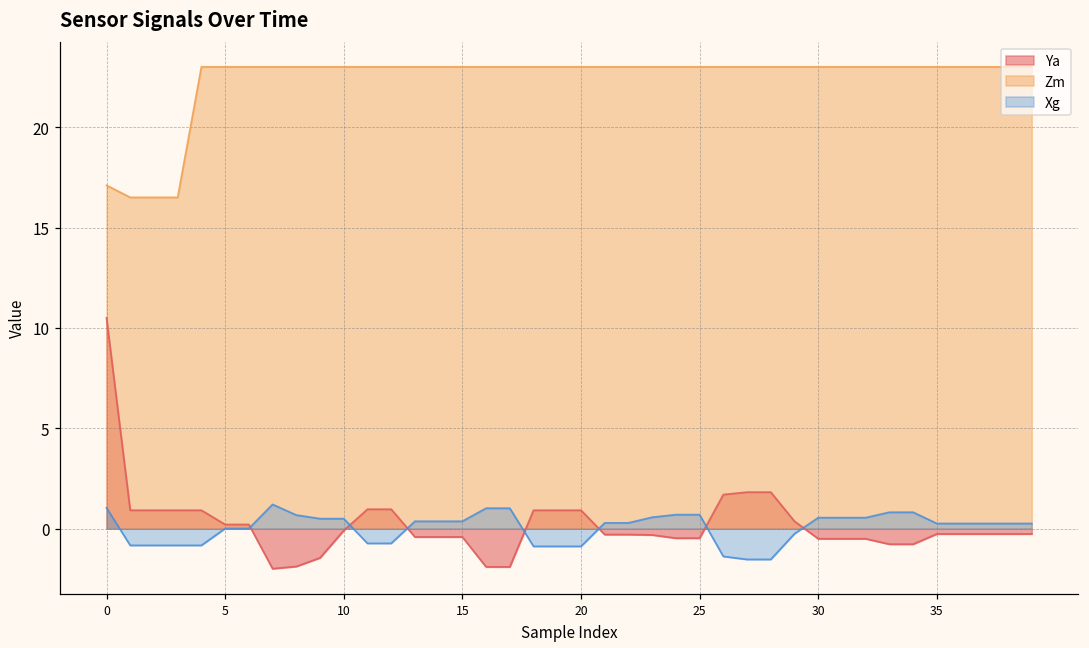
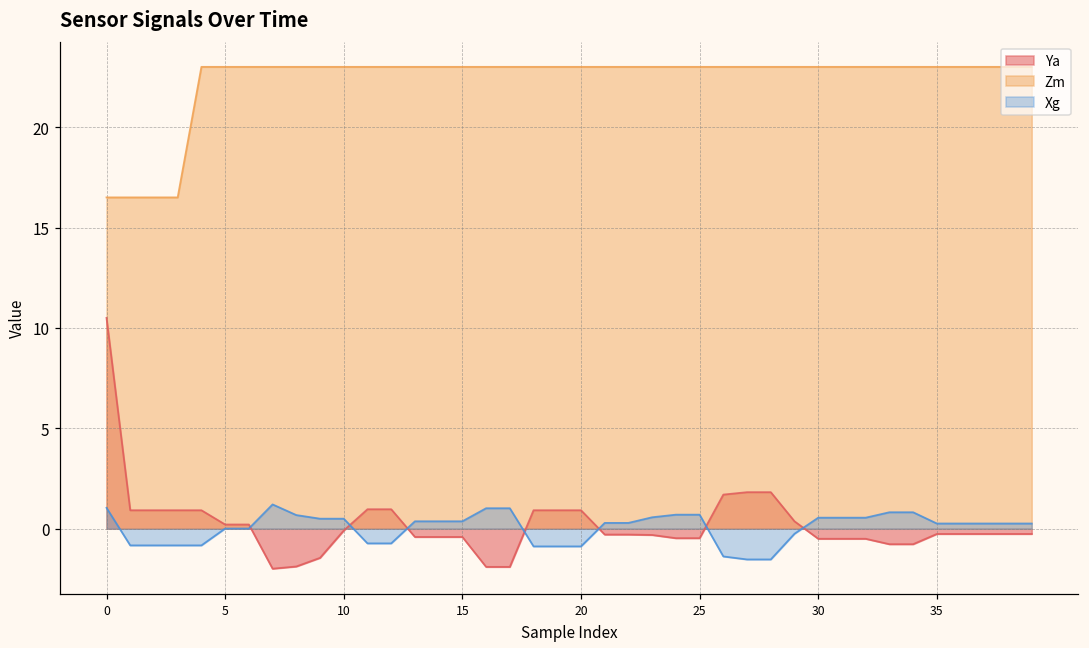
Zm, 0: 17.1 -> 16.5
